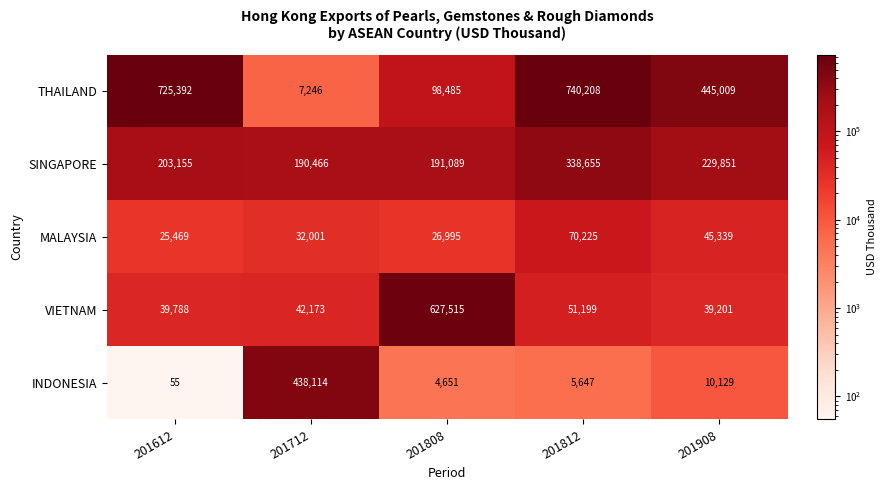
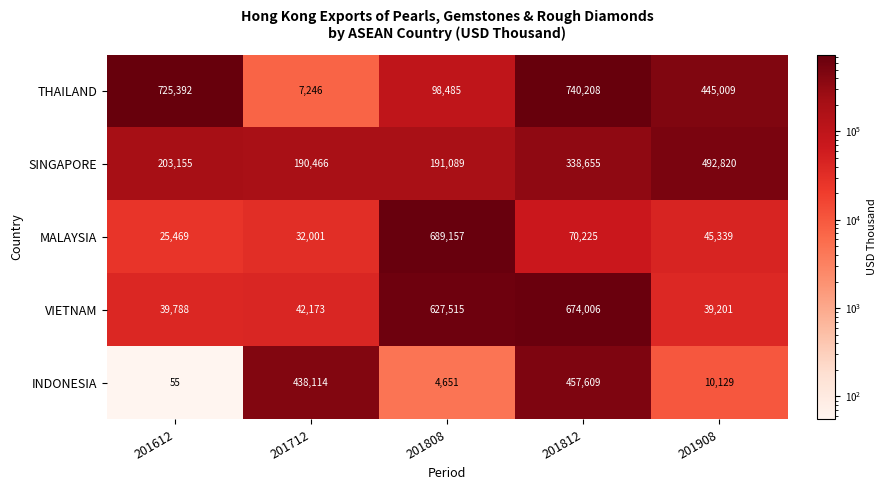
SINGAPORE, 201908: 229,851 -> 492,820
MALAYSIA, 201808: 26,995 -> 689,157
VIETNAM, 201812: 51,199 -> 674,006
INDONESIA, 201812: 5,647 -> 457,609
